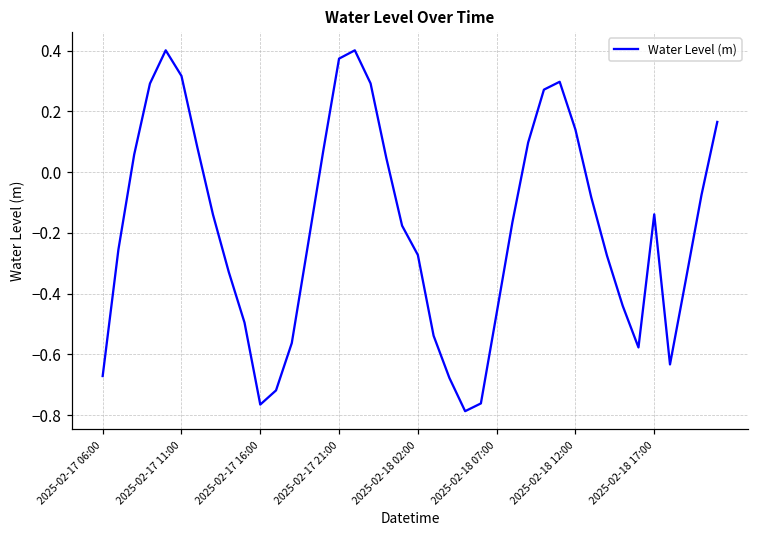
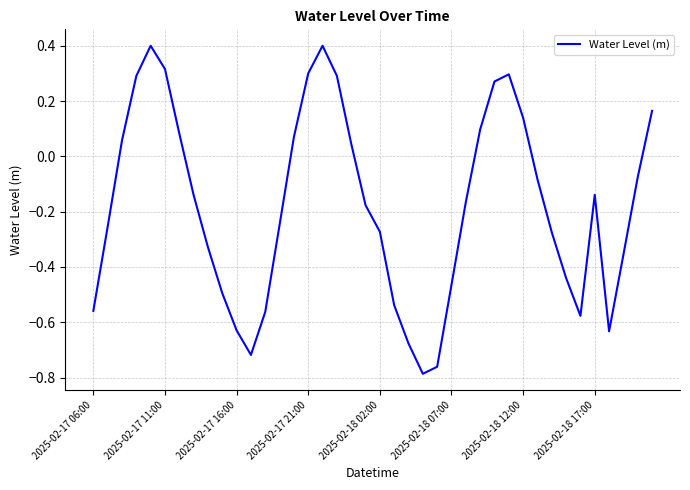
2025-02-17 06:00: -0.67 -> -0.56
2025-02-17 16:00: -0.76 -> -0.63
2025-02-17 21:00: 0.37 -> 0.30
